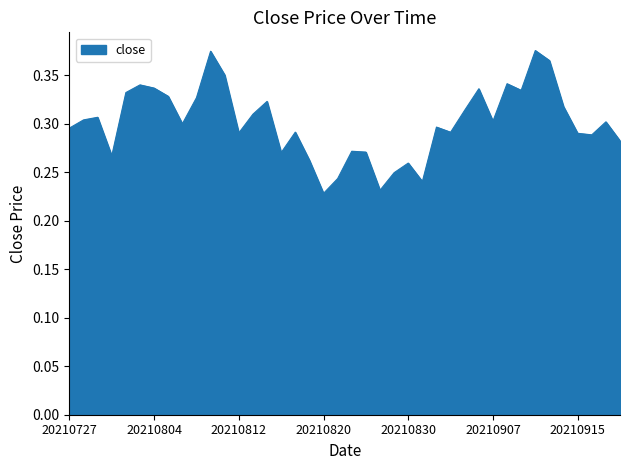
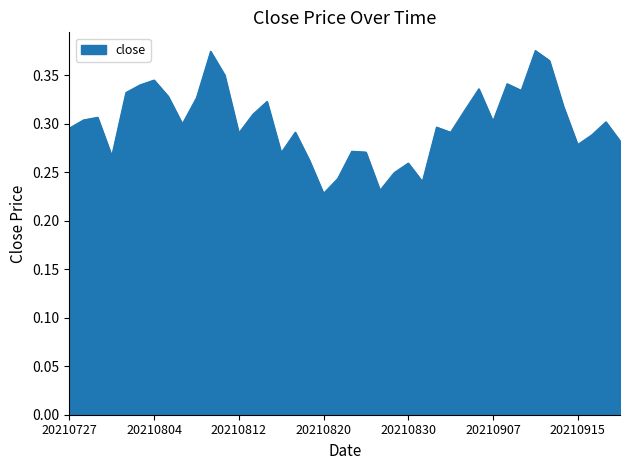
20210804: 0.34 -> 0.35
20210915: 0.29 -> 0.28
